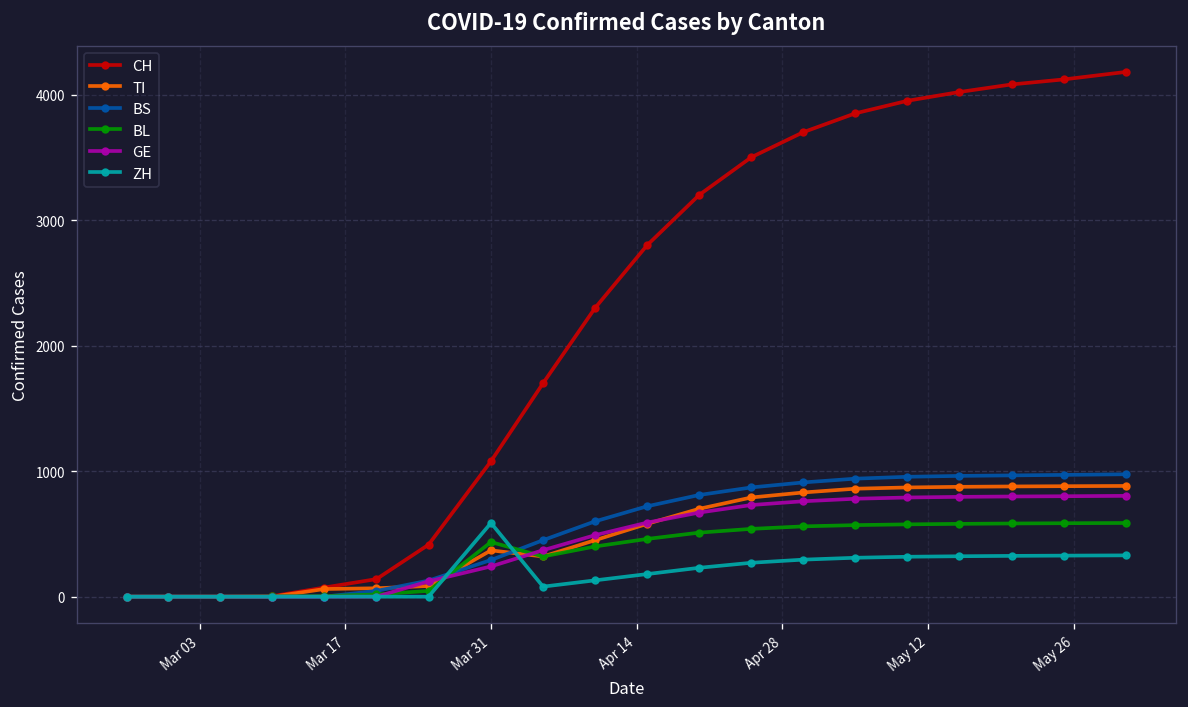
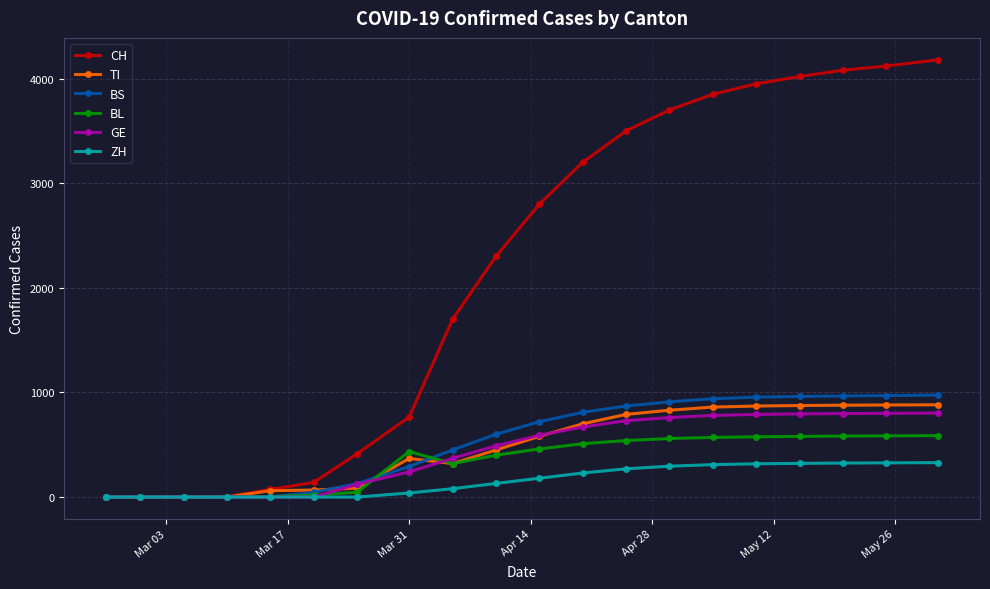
CH, Mar 31: 1080 -> 770
ZH, Mar 31: 590 -> 40
